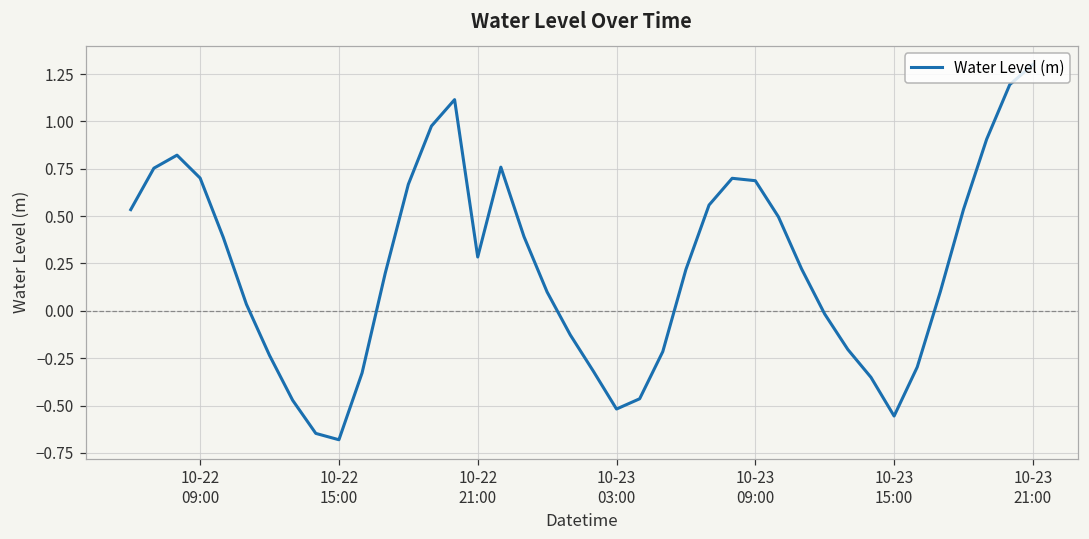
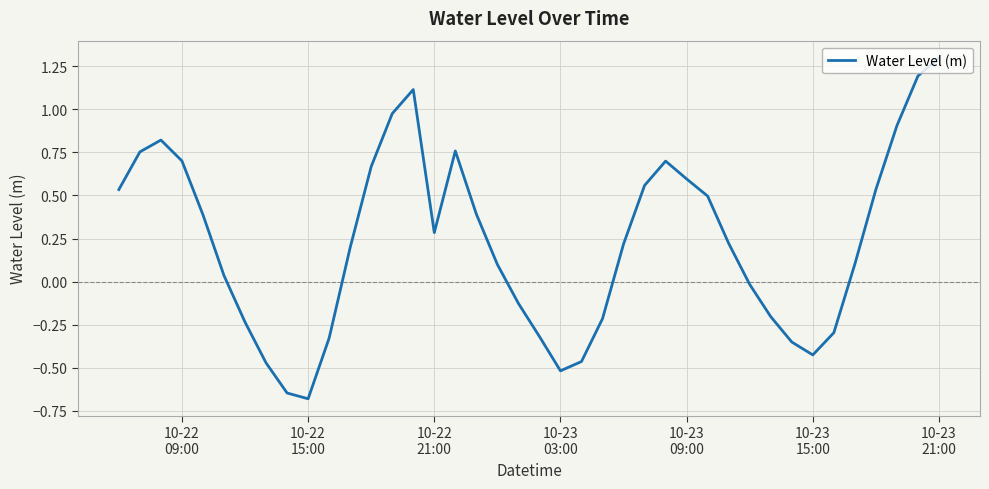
10-23 09:00: 0.69 -> 0.60
10-23 15:00: -0.56 -> -0.43
